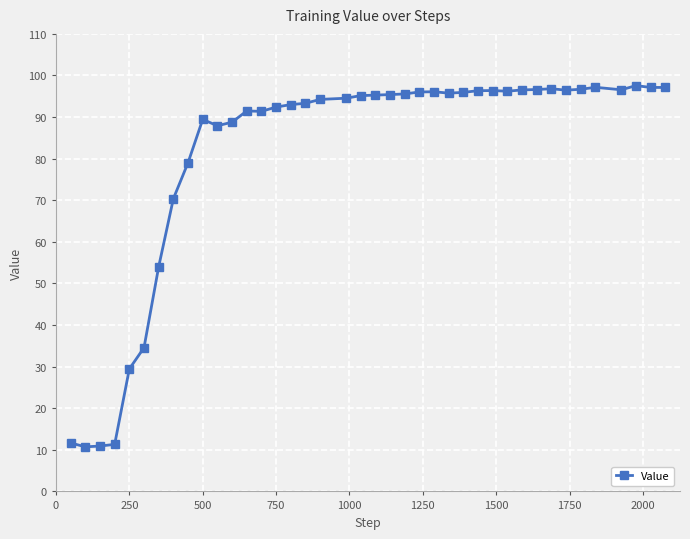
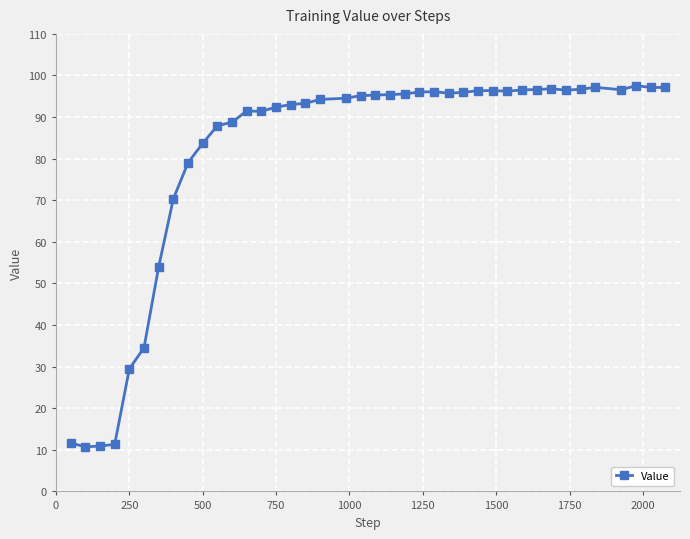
500: 89 -> 84
